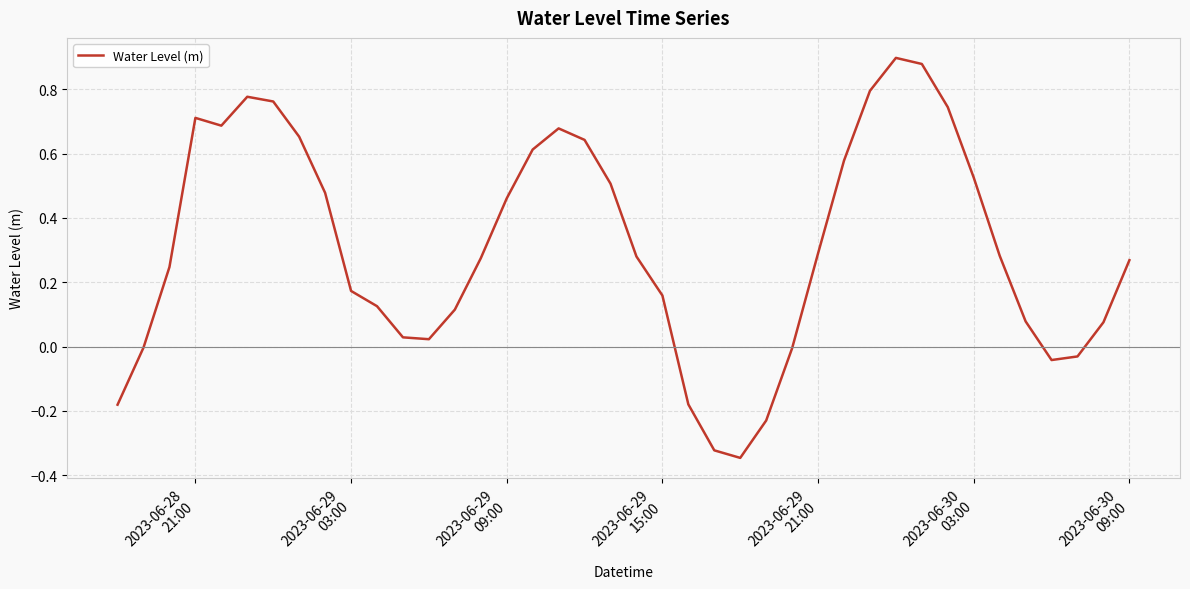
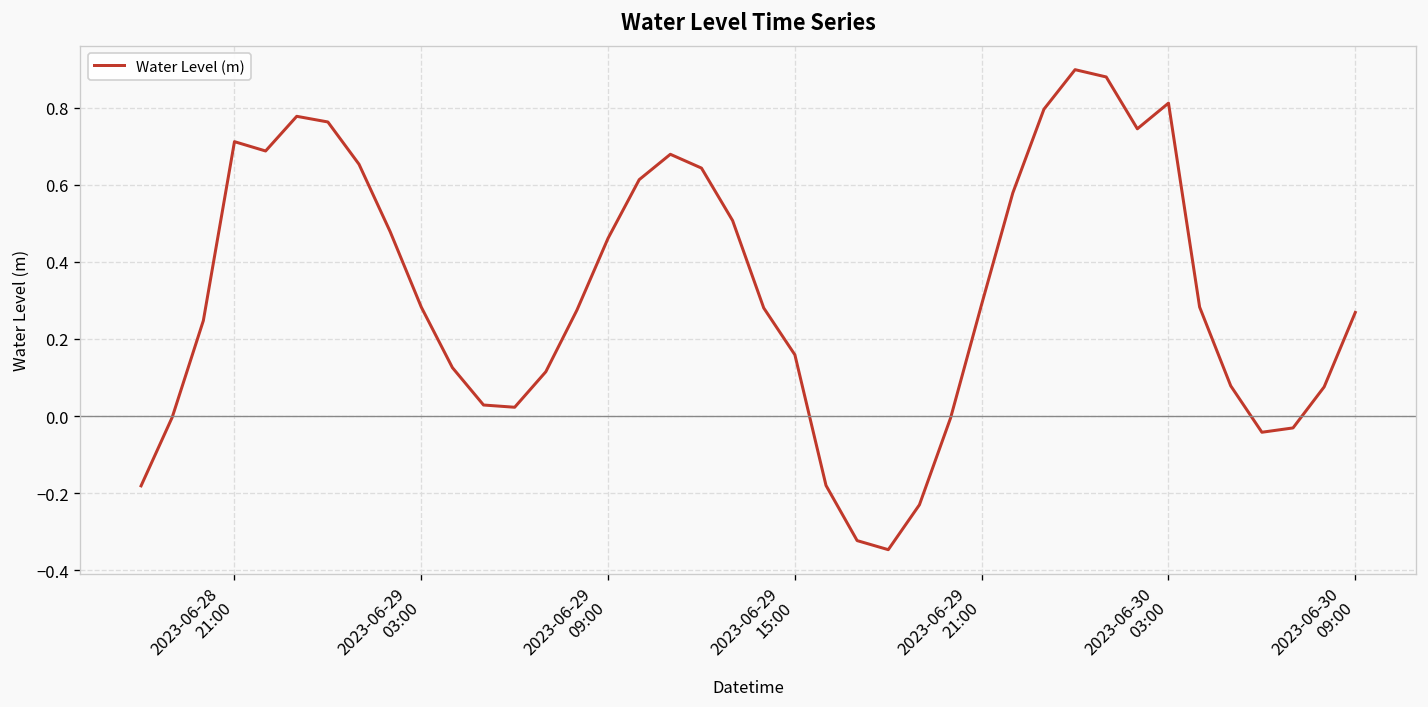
2023-06-29 03:00: 0.17 -> 0.28
2023-06-30 03:00: 0.53 -> 0.81
